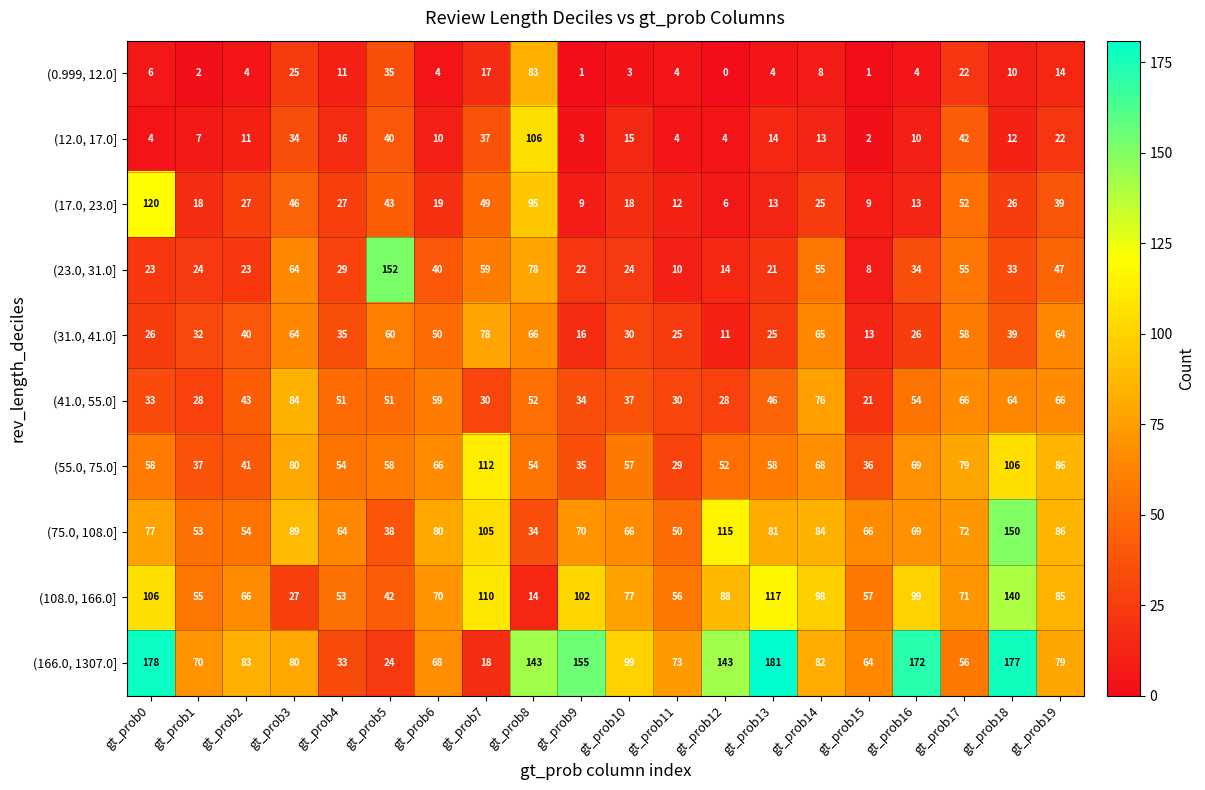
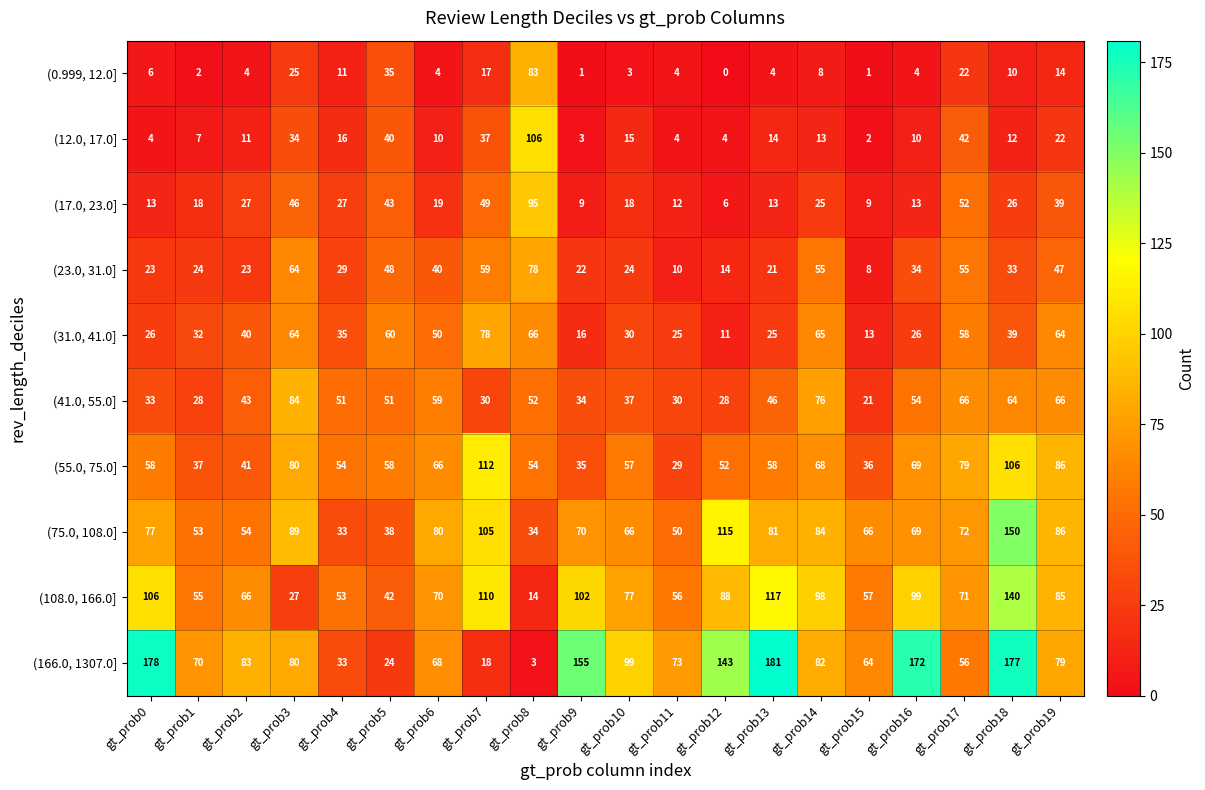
(17.0, 23.0], gt_prob0: 120 -> 13
(23.0, 31.0], gt_prob5: 152 -> 48
(75.0, 108.0], gt_prob4: 64 -> 33
(166.0, 1307.0], gt_prob8: 143 -> 3
